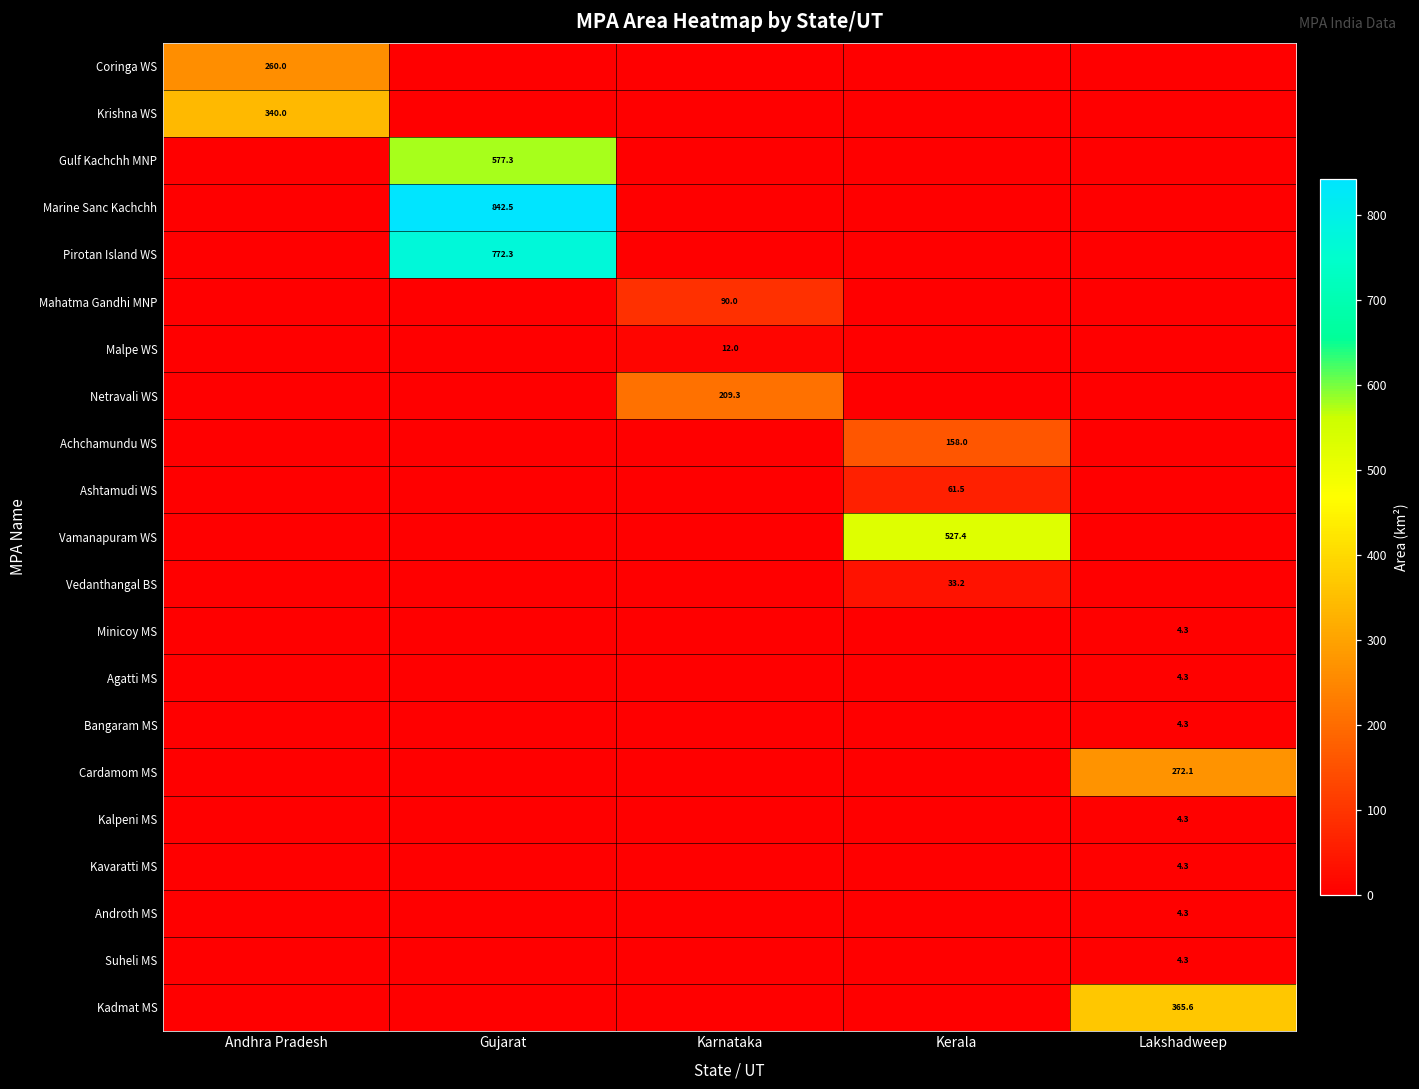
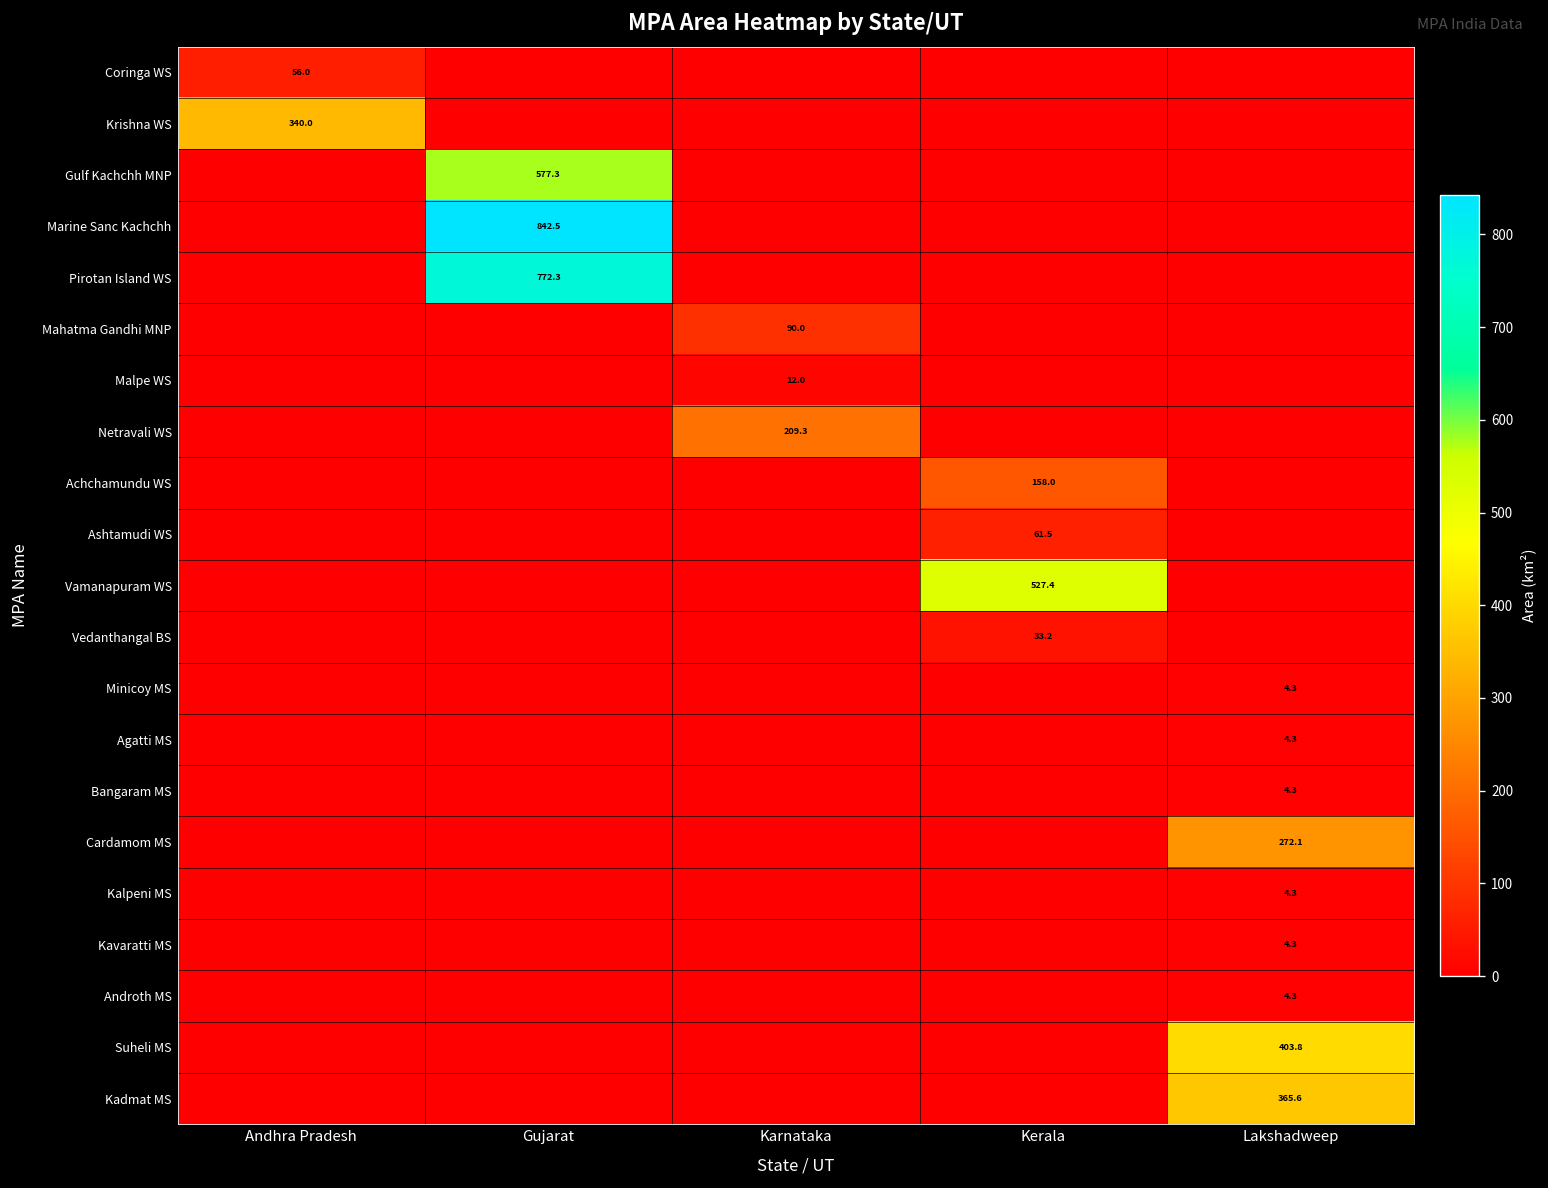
Coringa WS, Andhra Pradesh: 260.0 -> 56.0
Suheli MS, Lakshadweep: 4.3 -> 403.8
